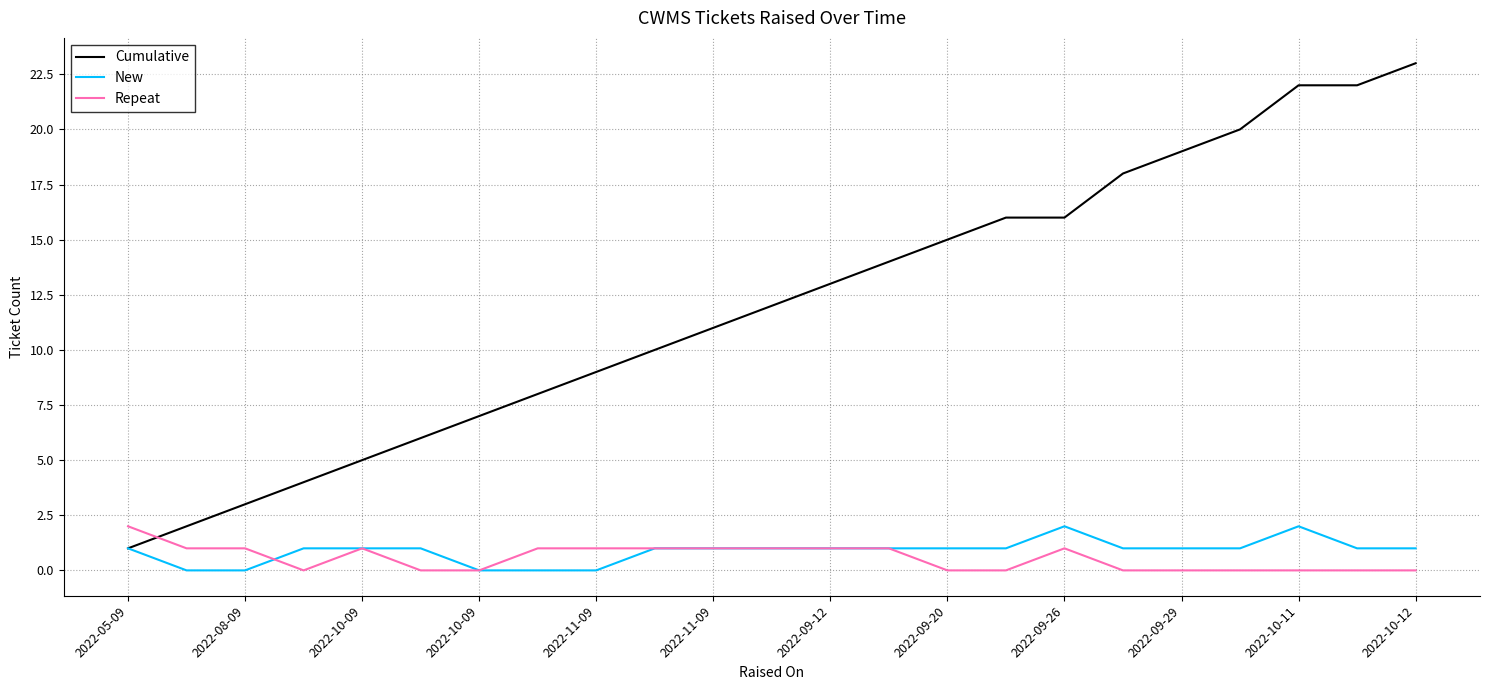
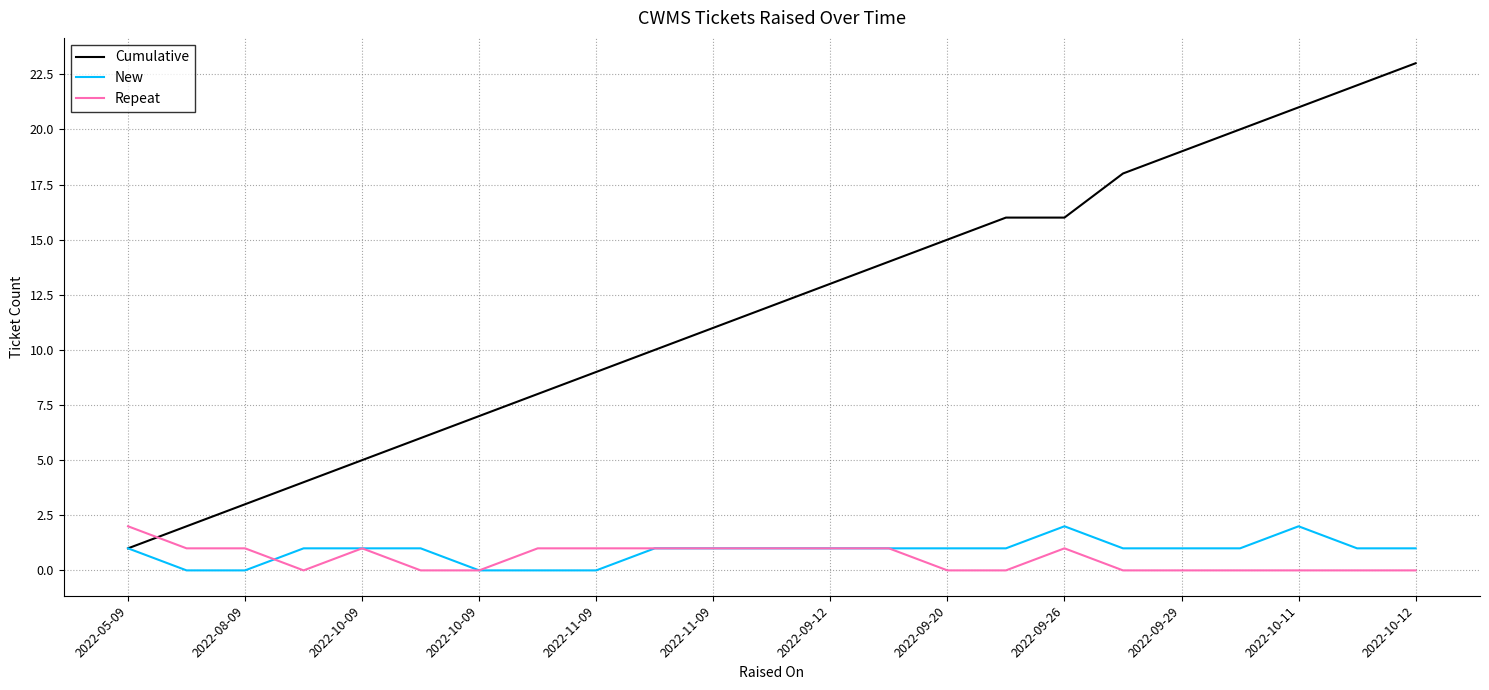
Cumulative, 2022-10-11: 22 -> 21
